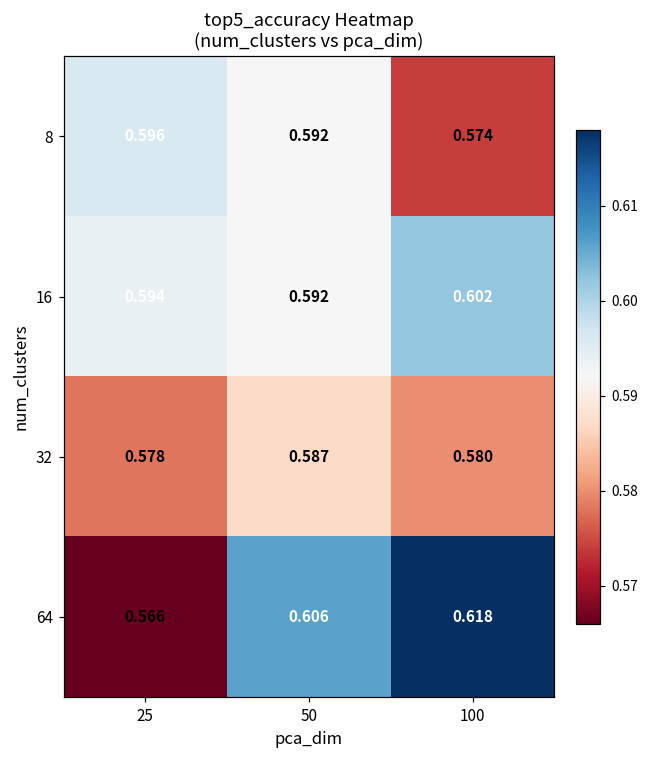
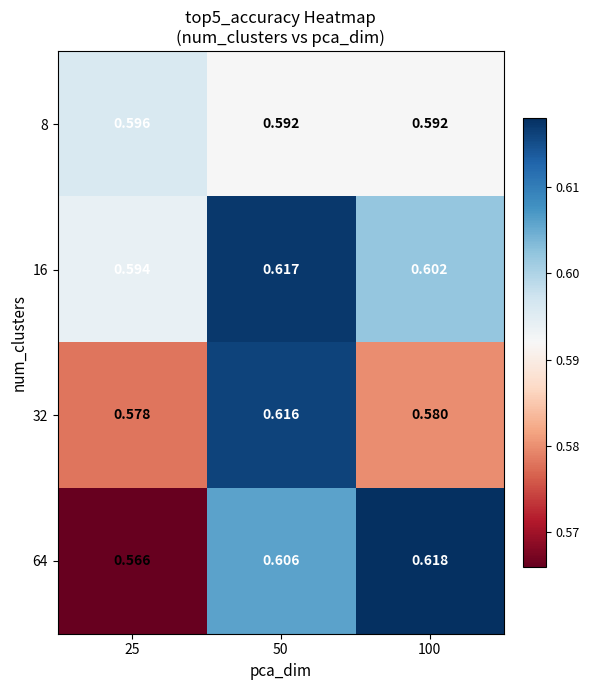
8, 100: 0.574 -> 0.592
16, 50: 0.592 -> 0.617
32, 50: 0.587 -> 0.616
